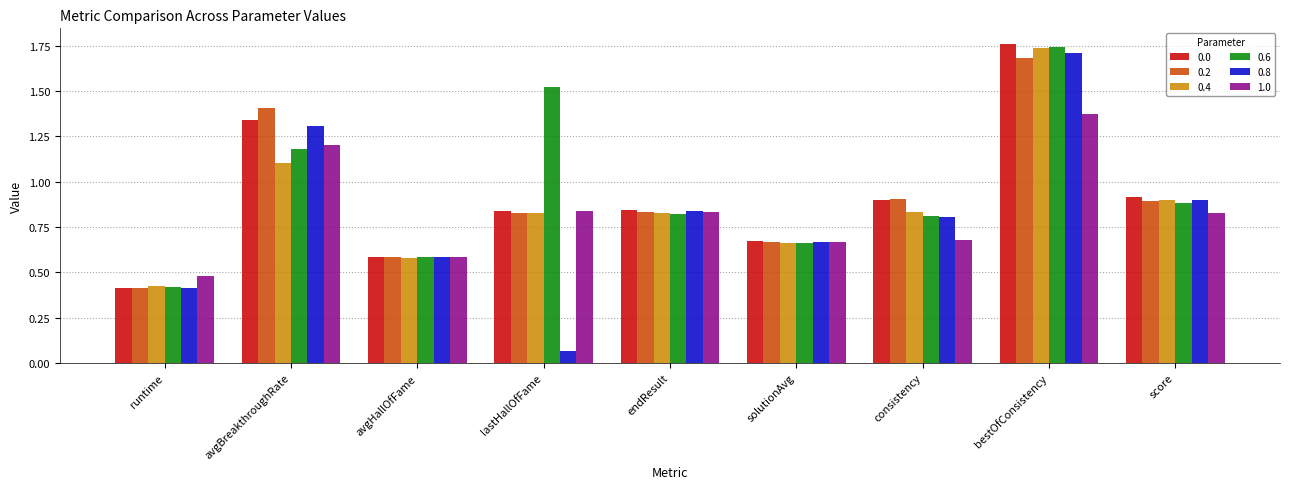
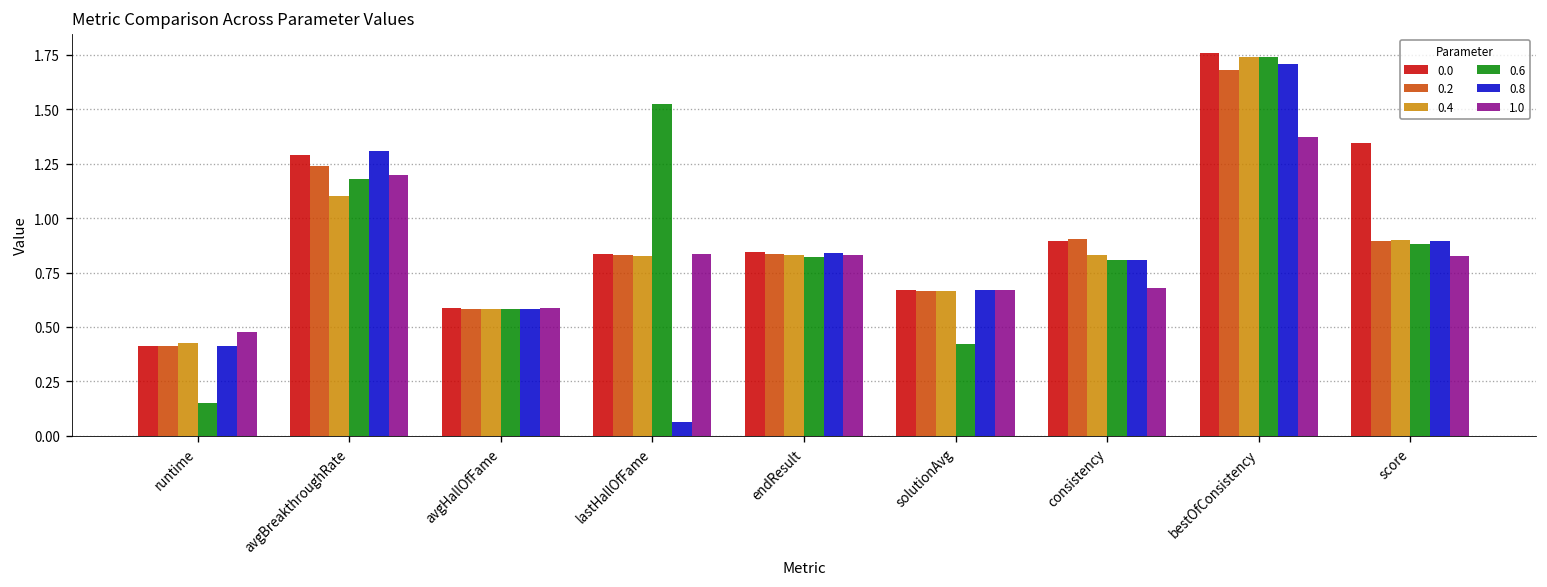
0.6, runtime: 0.42 -> 0.15
0.0, avgBreakthroughRate: 1.34 -> 1.29
0.2, avgBreakthroughRate: 1.40 -> 1.24
0.6, solutionAvg: 0.66 -> 0.42
0.0, score: 0.92 -> 1.35
